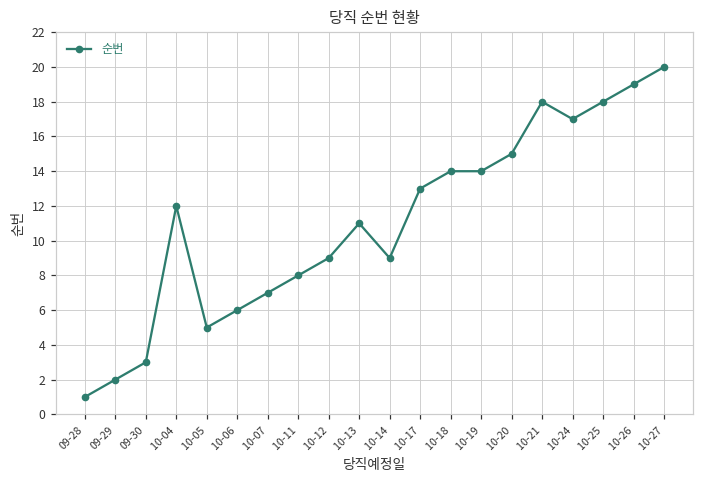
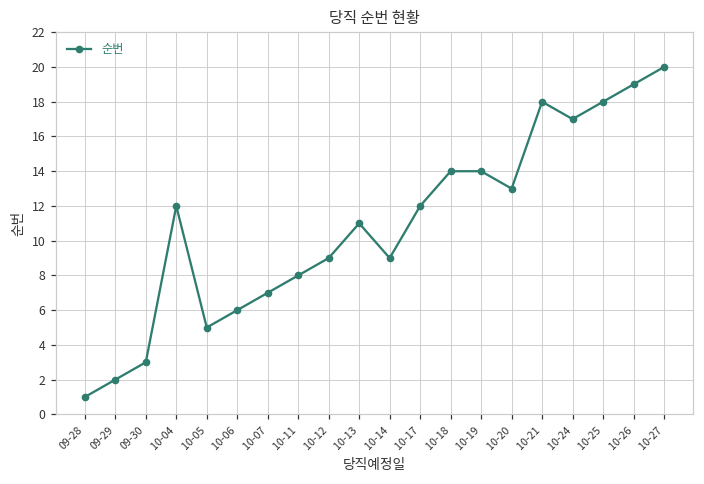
10-17: 13 -> 12
10-20: 15 -> 13
